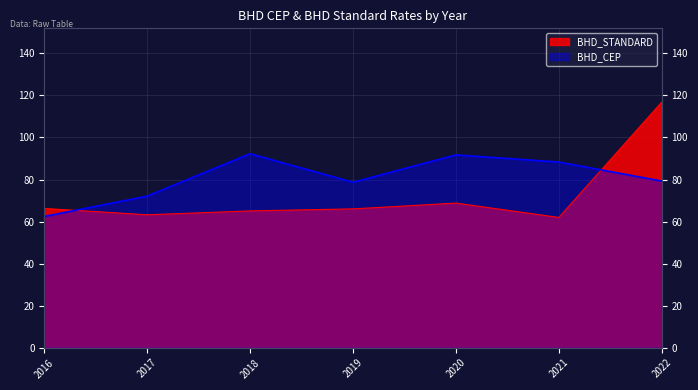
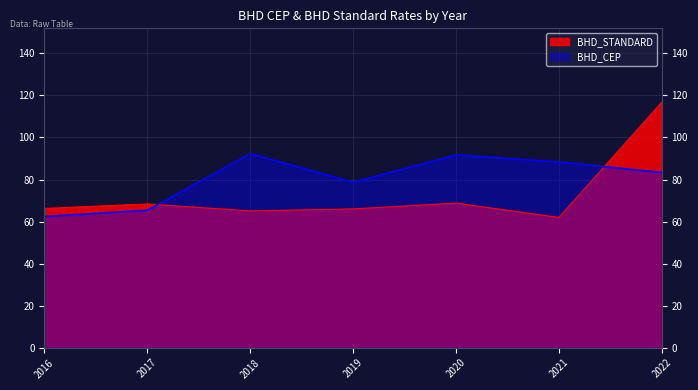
BHD_STANDARD, 2017: 63 -> 68
BHD_CEP, 2017: 72 -> 65
BHD_CEP, 2022: 79 -> 83
